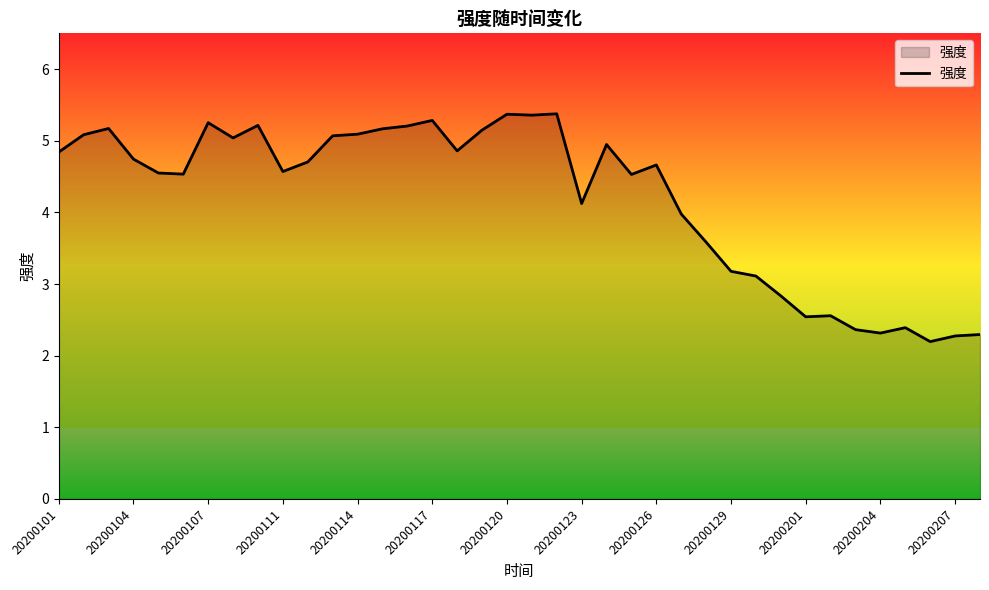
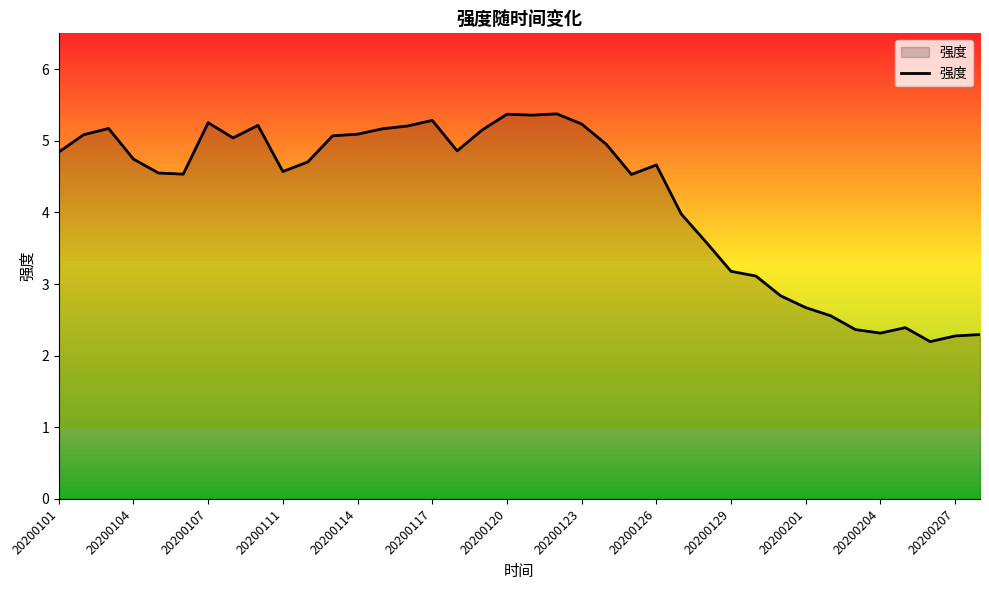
20200123: 4.1 -> 5.2
20200201: 2.5 -> 2.7
